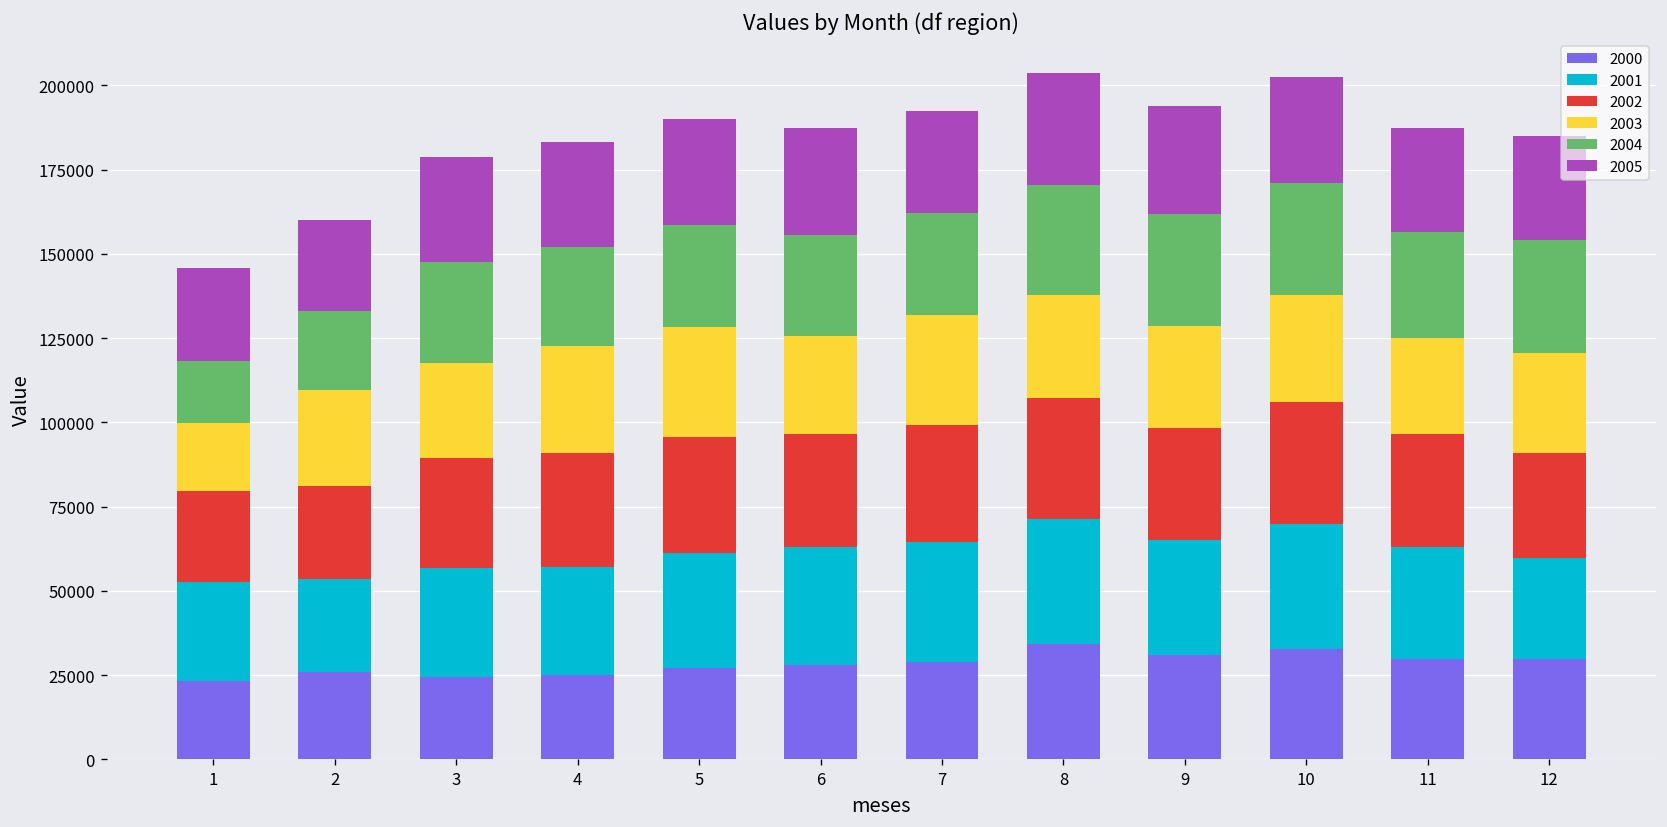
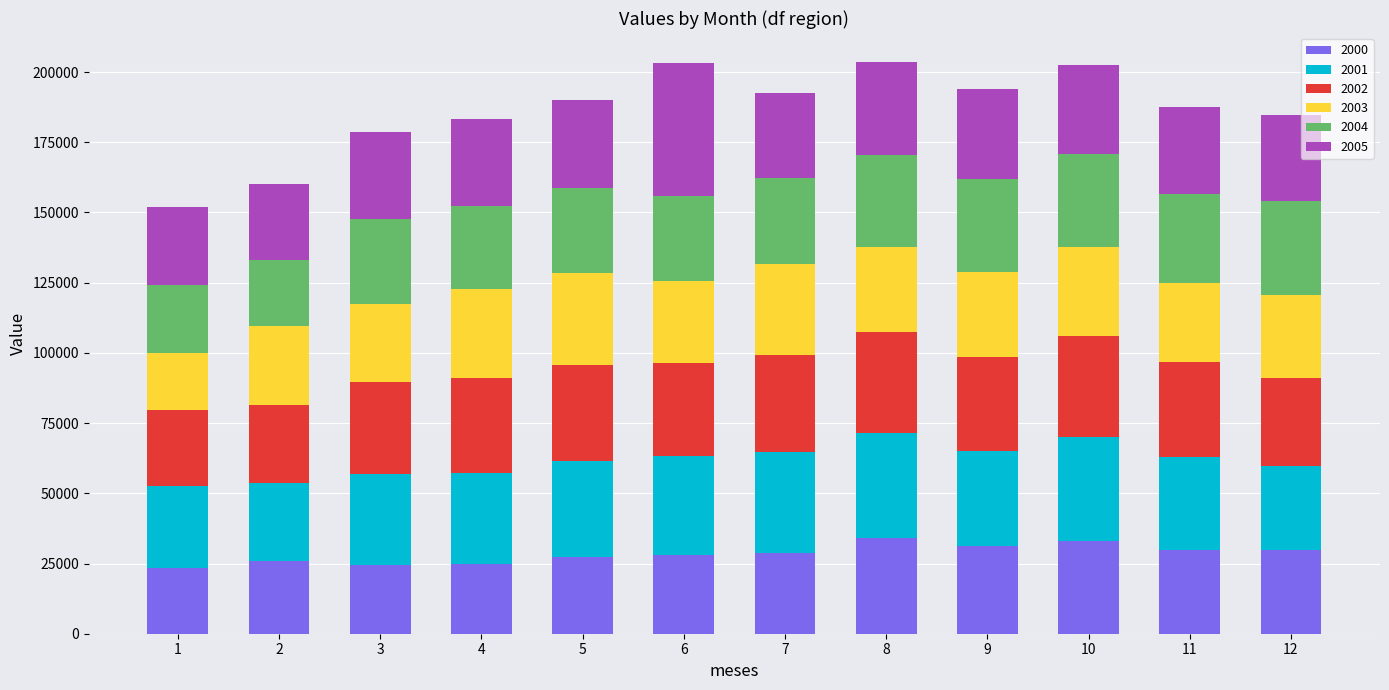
2004, 1: 18000 -> 24000
2005, 6: 31000 -> 47000
